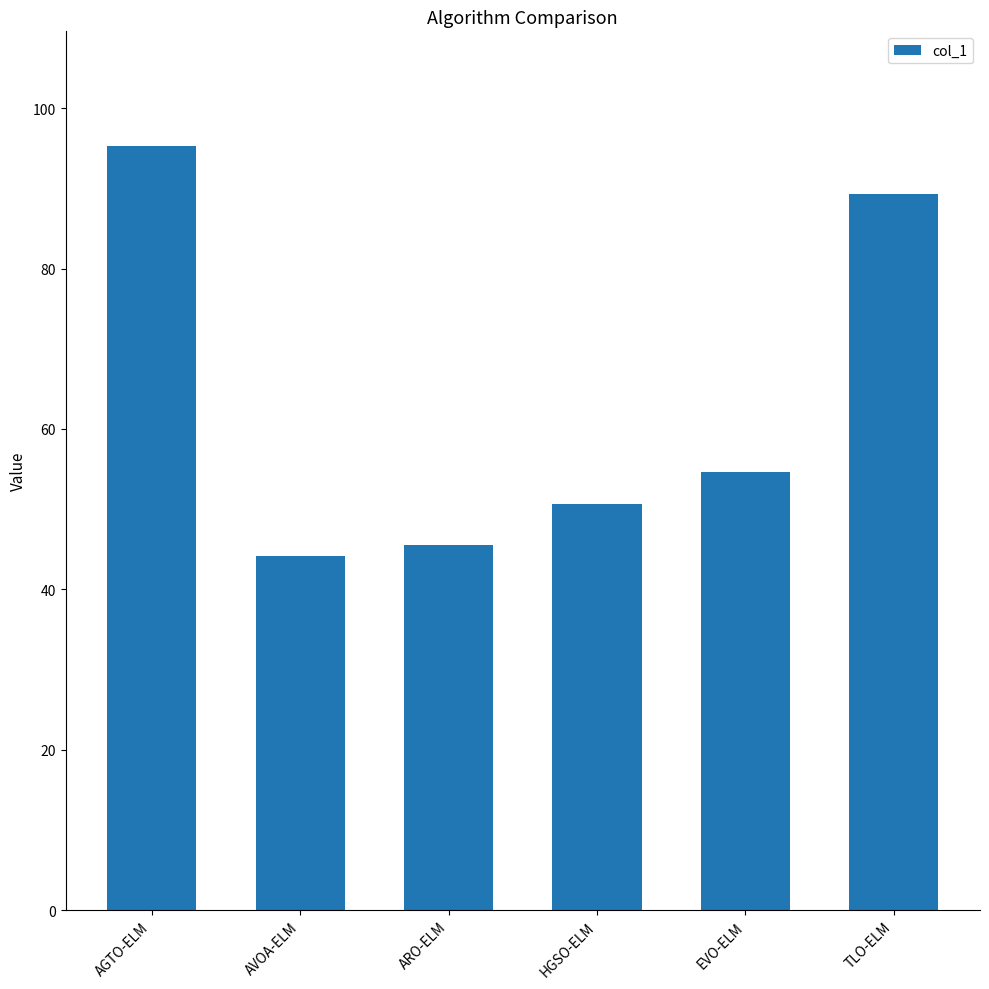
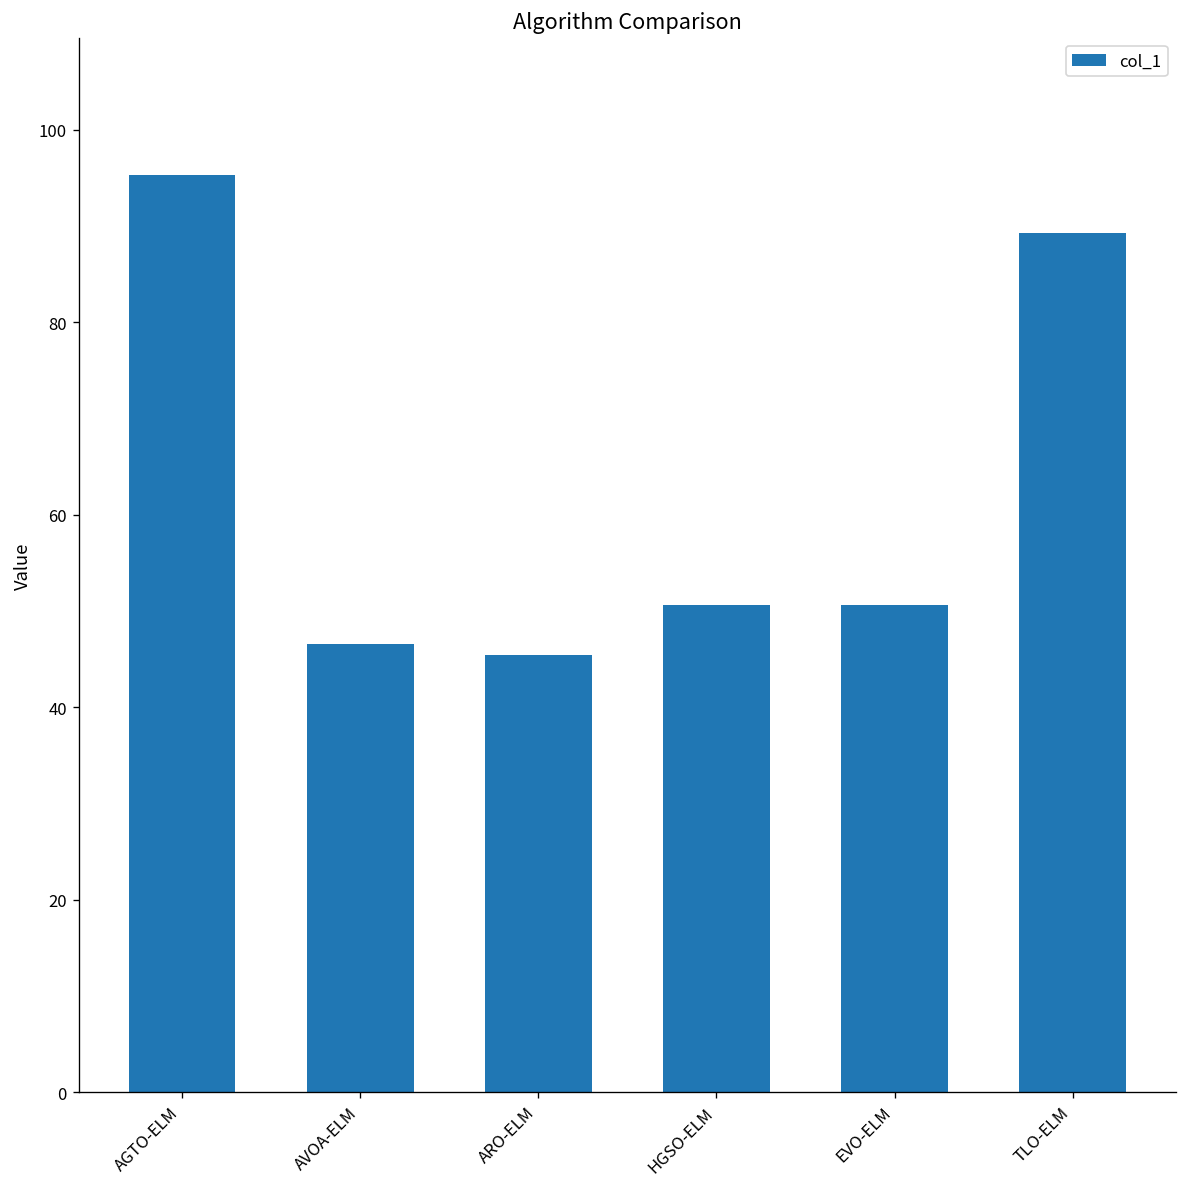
AVOA-ELM: 44 -> 47
EVO-ELM: 55 -> 51
